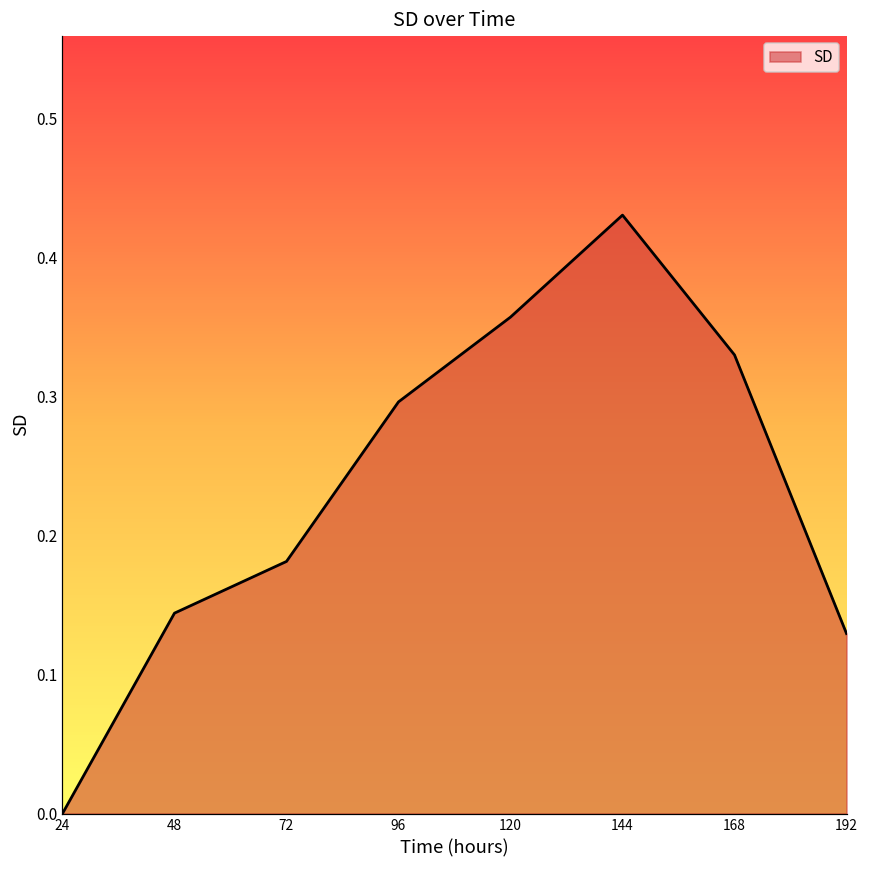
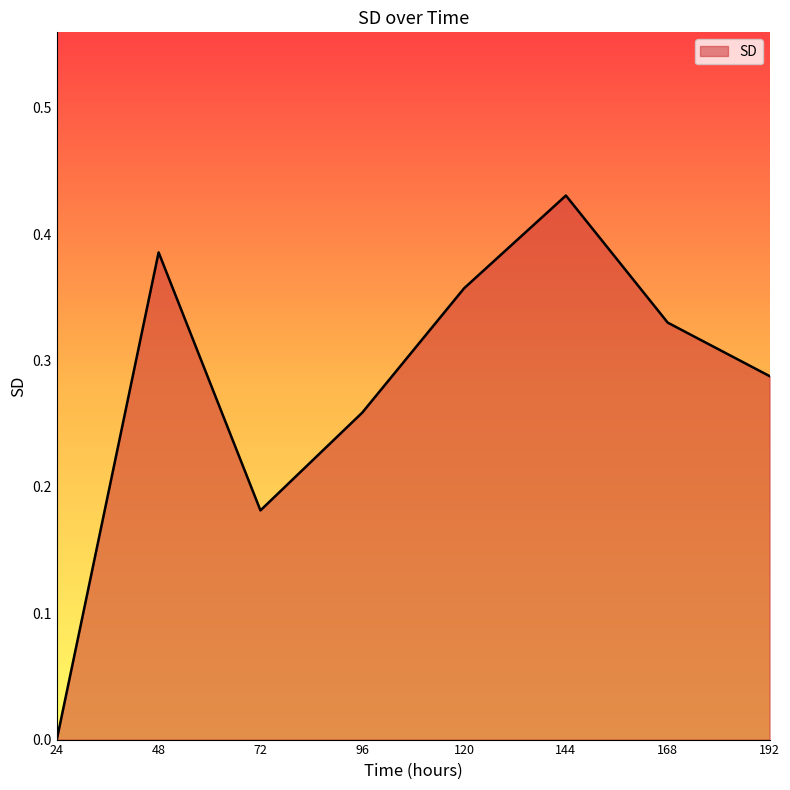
48: 0.144 -> 0.386
96: 0.296 -> 0.259
192: 0.130 -> 0.288
